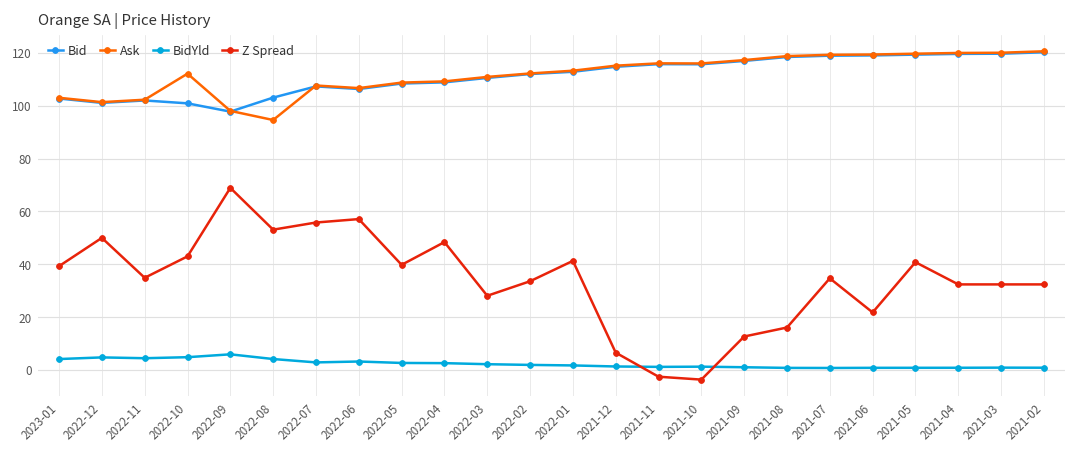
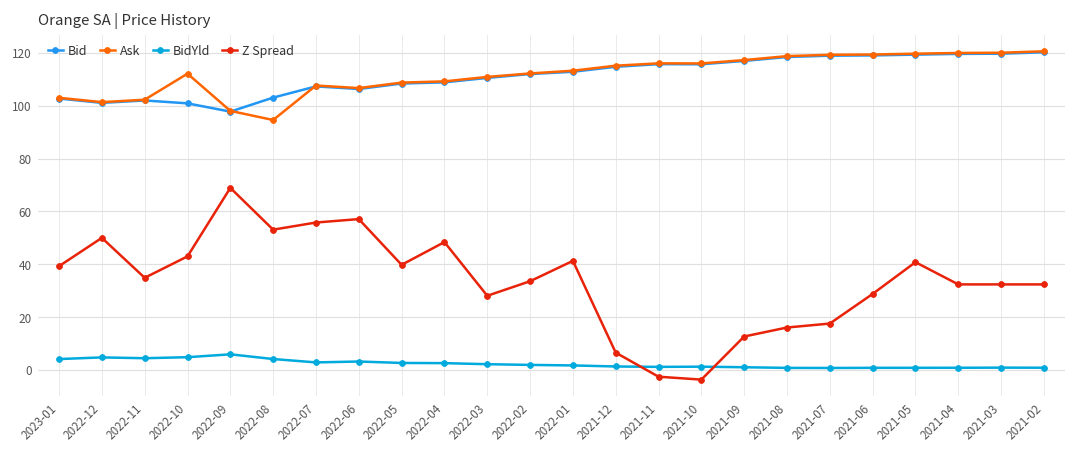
Z Spread, 2021-07: 35 -> 18
Z Spread, 2021-06: 22 -> 29
